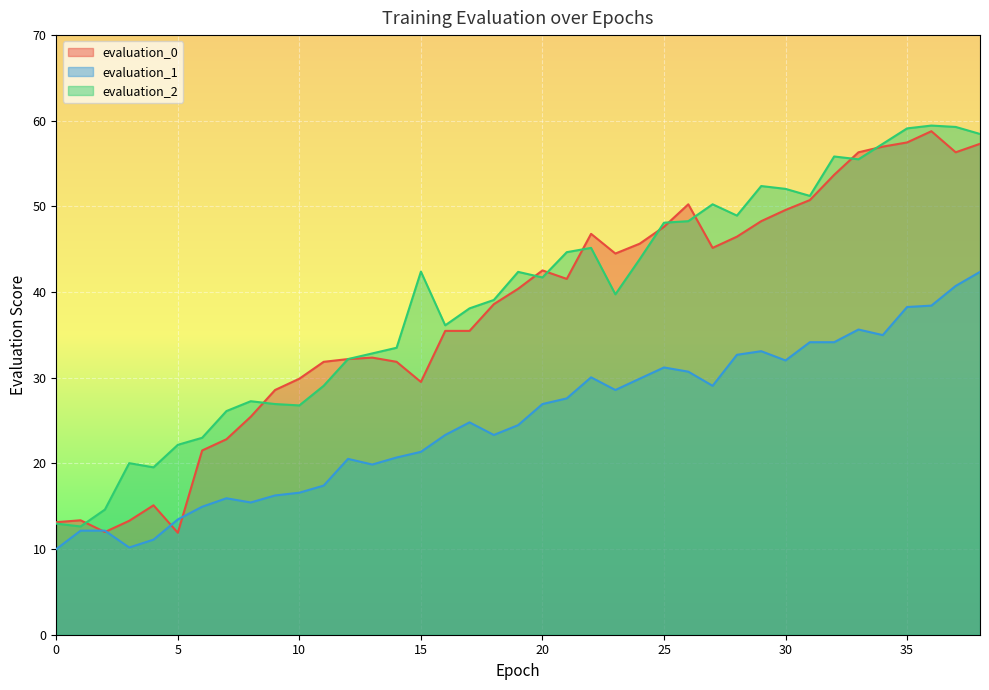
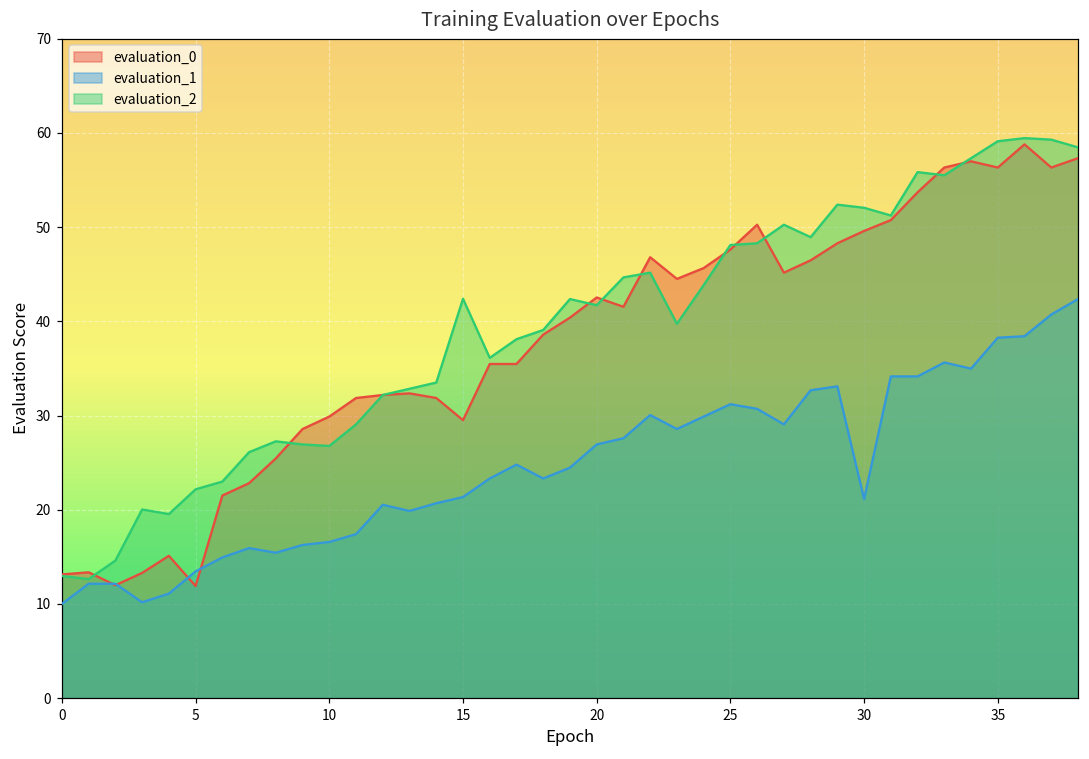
evaluation_1, 30: 32 -> 21
evaluation_0, 35: 57 -> 56
